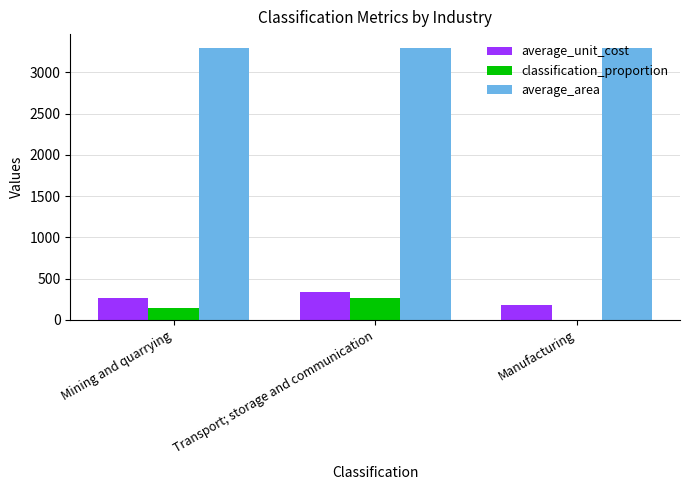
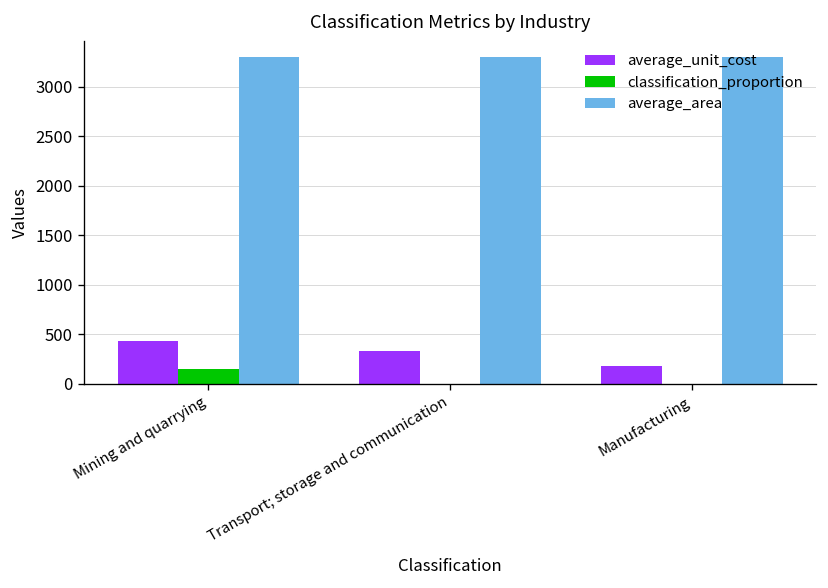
average_unit_cost, Mining and quarrying: 300 -> 400
classification_proportion, Transport; storage and communication: 300 -> 0
